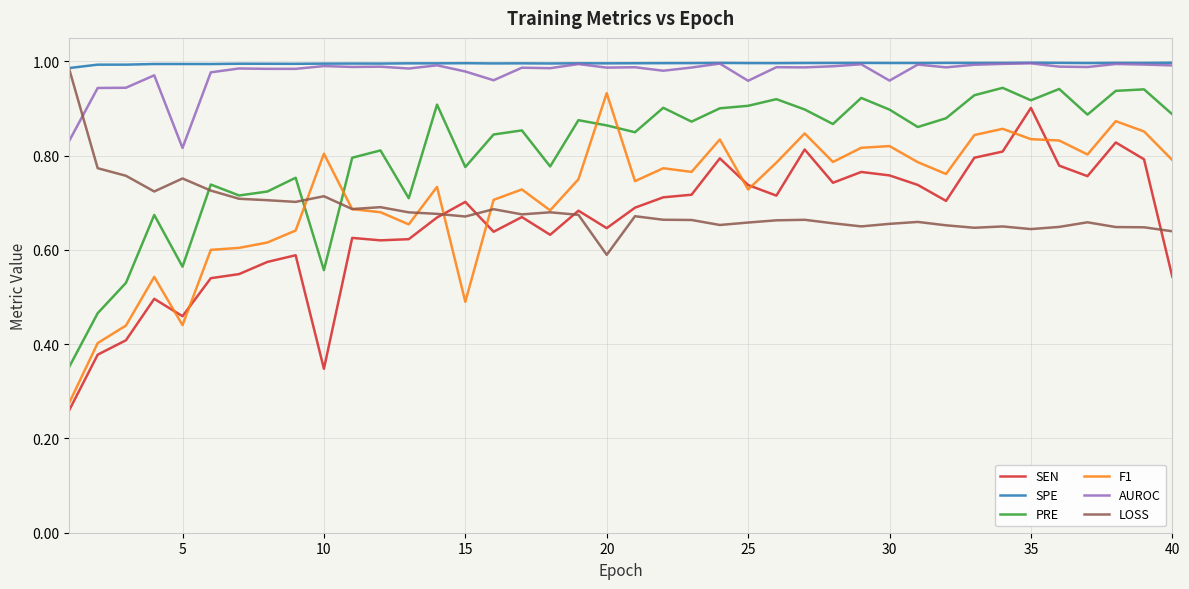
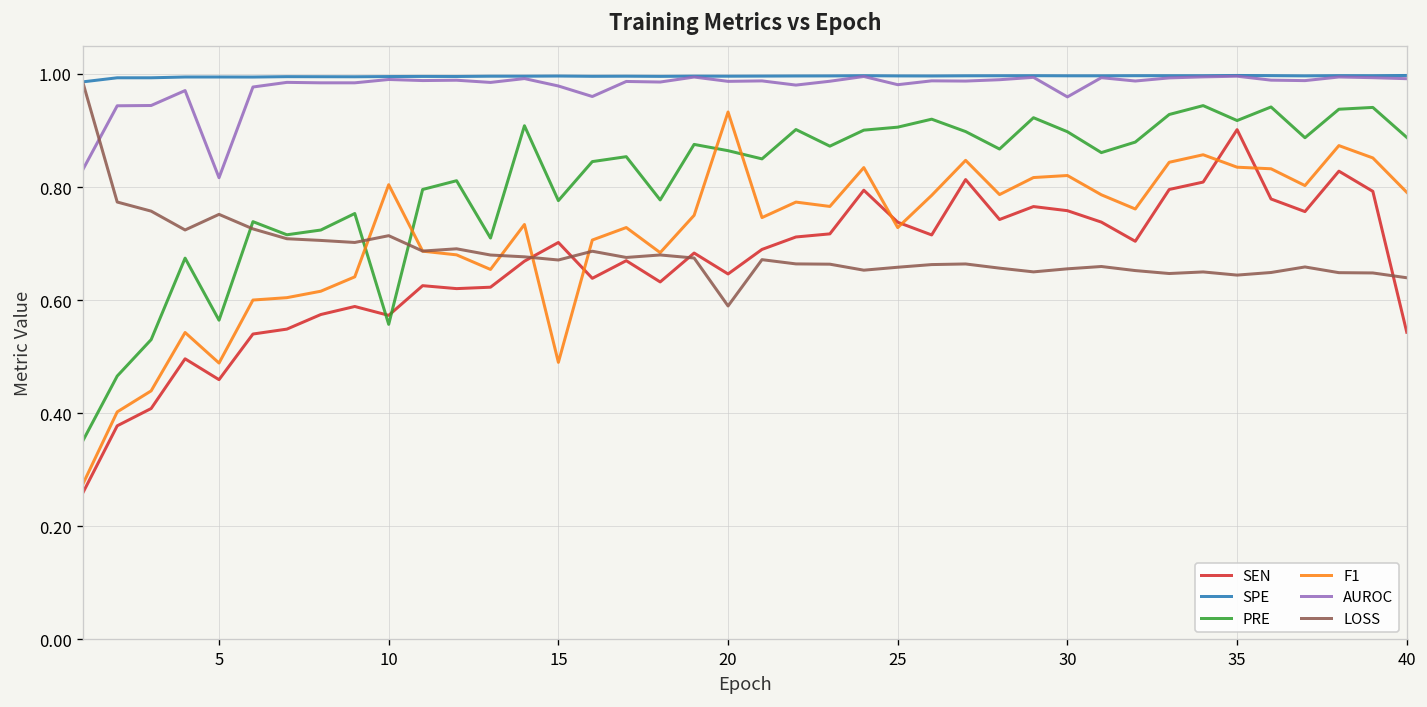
F1, 5: 0.44 -> 0.49
SEN, 10: 0.35 -> 0.57
AUROC, 25: 0.96 -> 0.98
